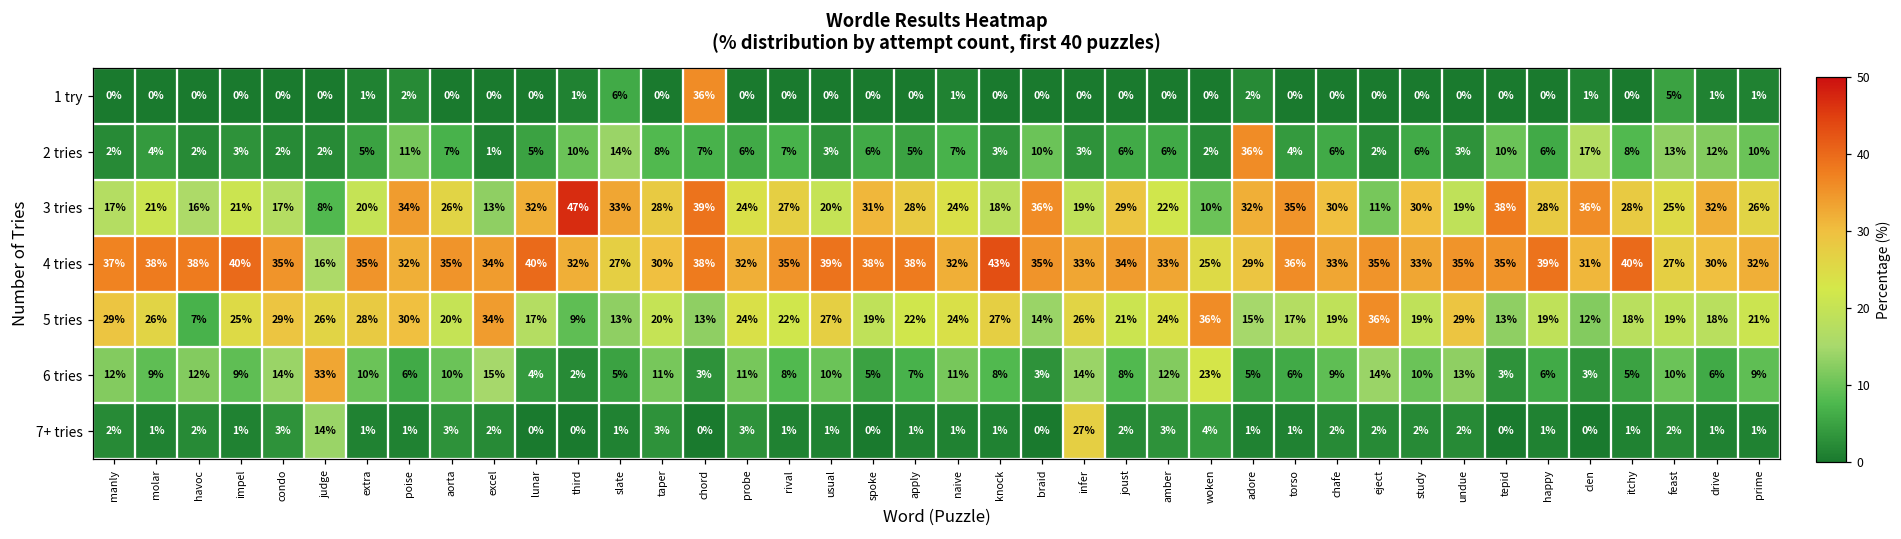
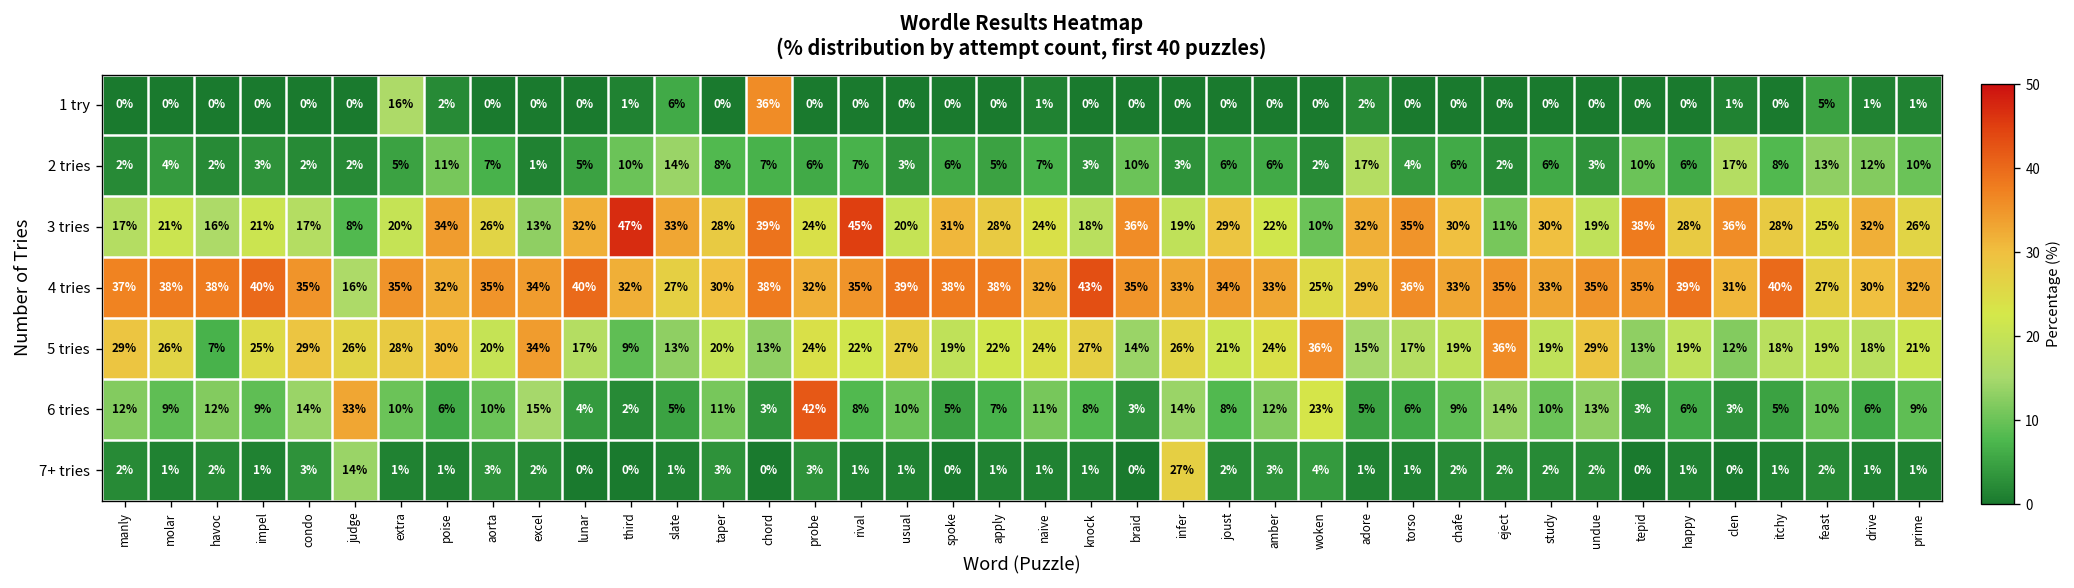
1 try, extra: 1% -> 16%
2 tries, adore: 36% -> 17%
3 tries, rival: 27% -> 45%
6 tries, probe: 11% -> 42%
